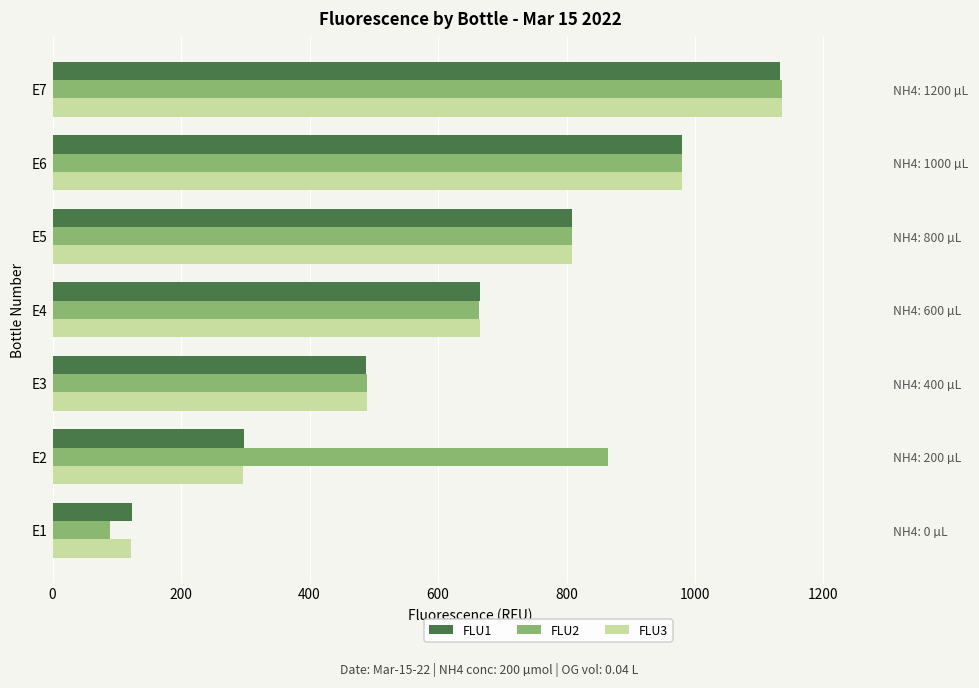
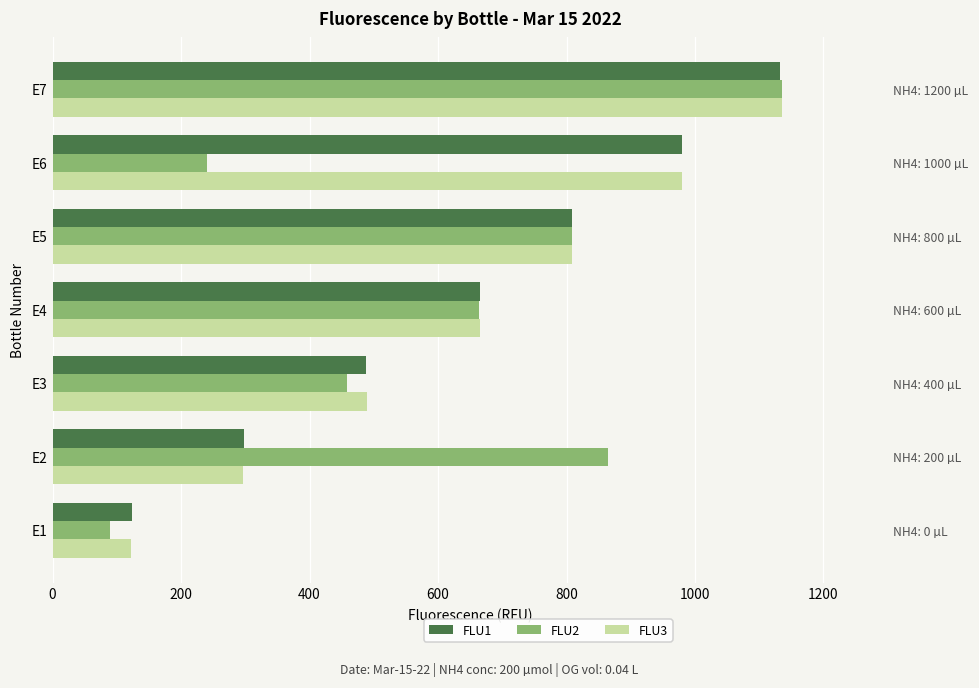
FLU2, E6: 980 -> 240
FLU2, E3: 490 -> 460
